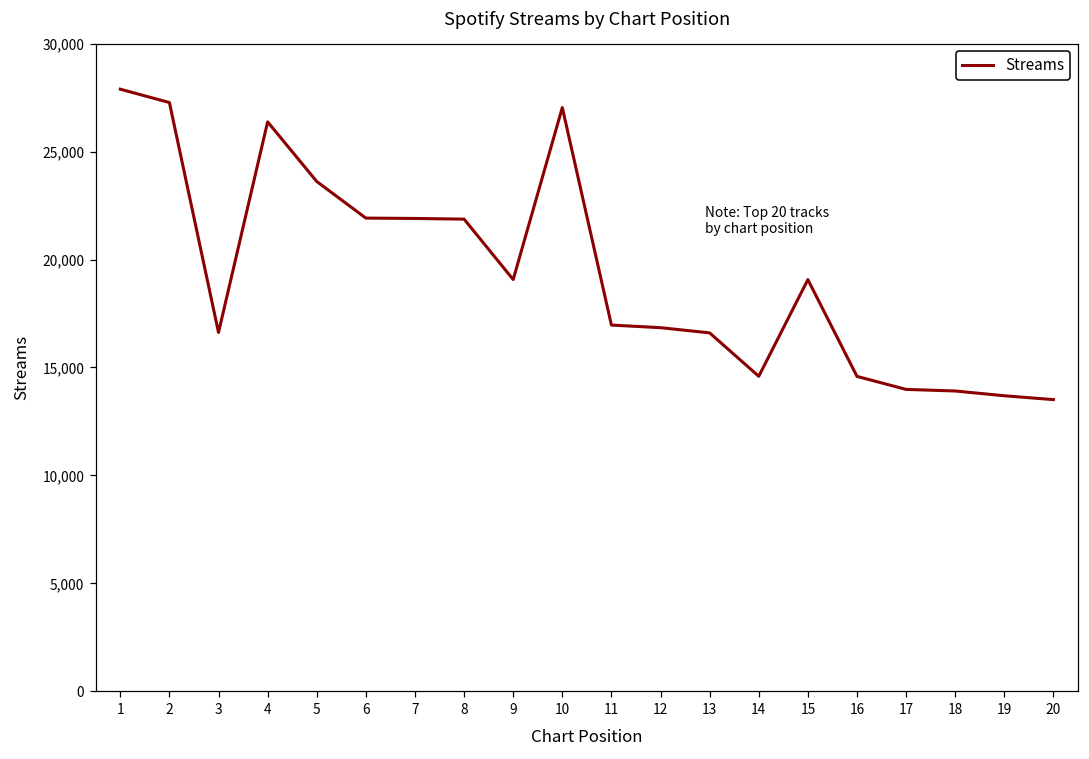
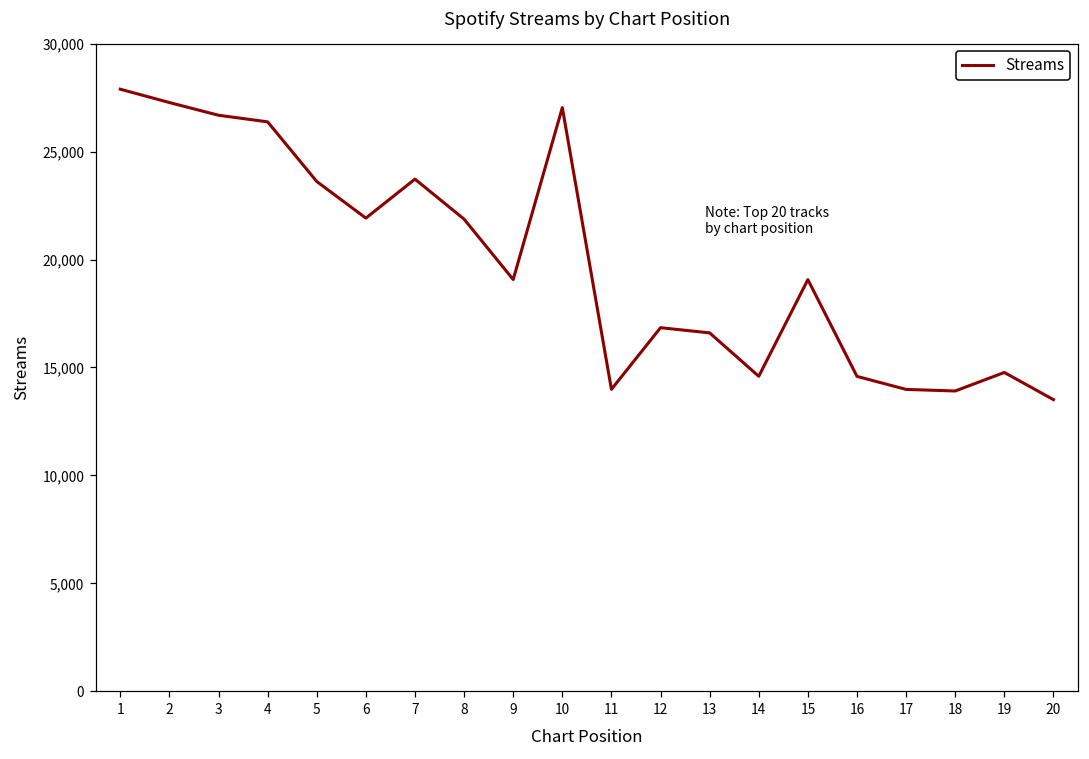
3: 16,600 -> 26,700
7: 21,900 -> 23,700
11: 17,000 -> 14,000
19: 13,700 -> 14,800
